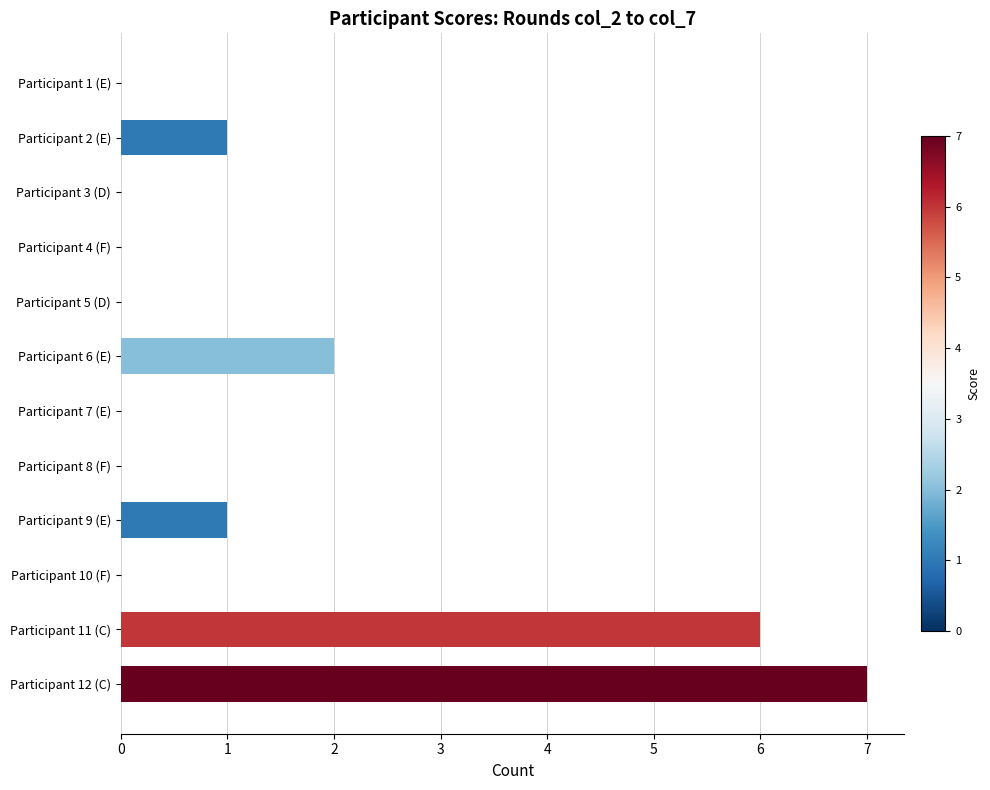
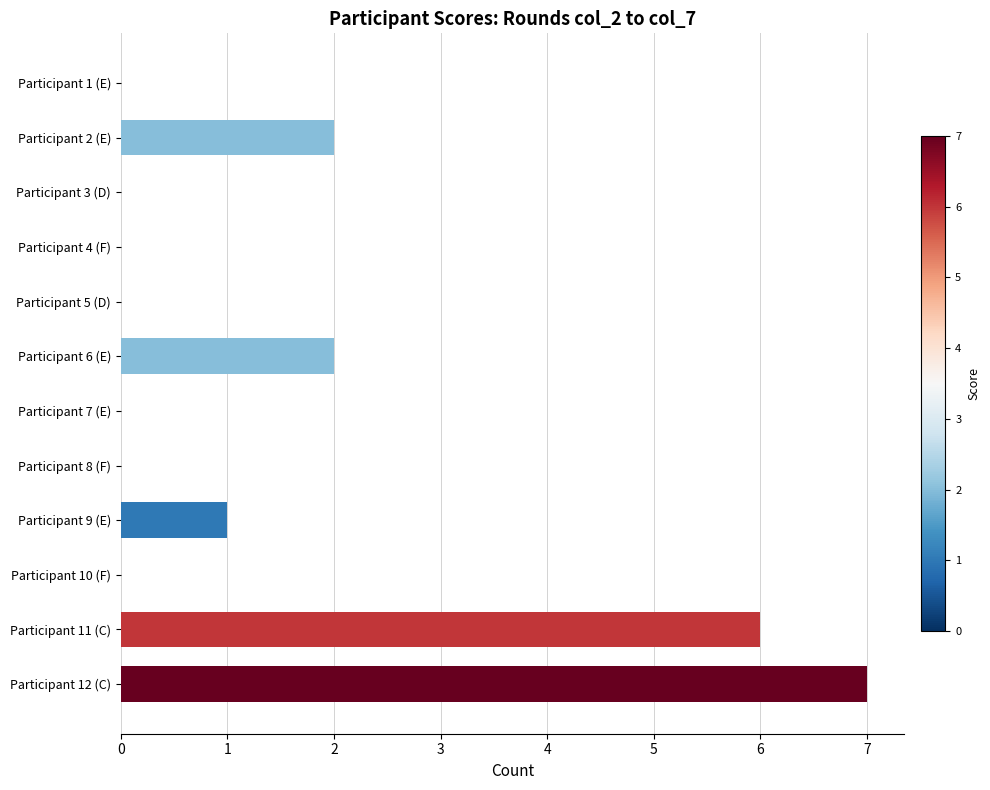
Participant 2 (E): 1 -> 2
